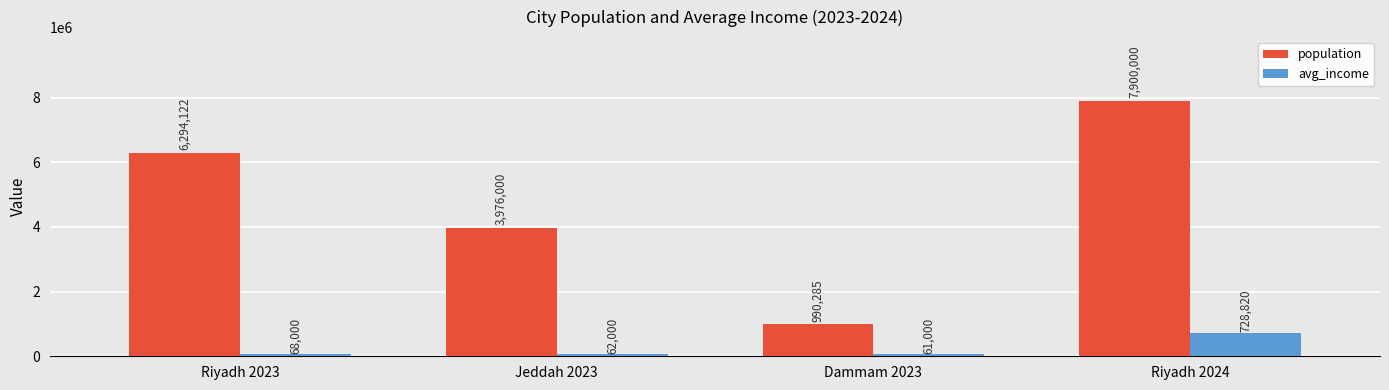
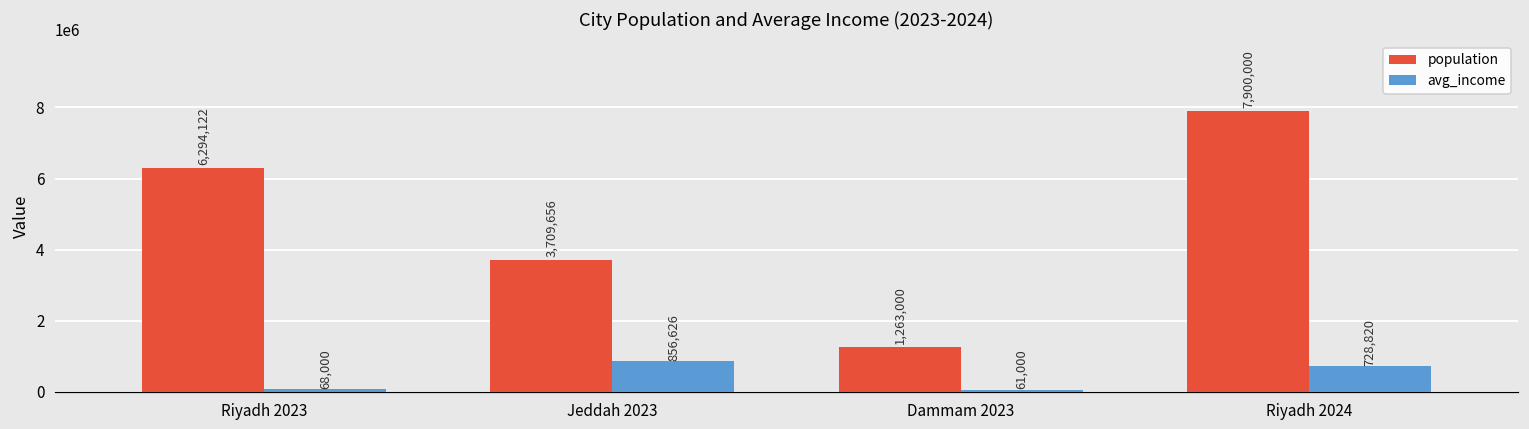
population, Jeddah 2023: 3,976,000 -> 3,709,656
avg_income, Jeddah 2023: 62,000 -> 856,626
population, Dammam 2023: 990,285 -> 1,263,000
